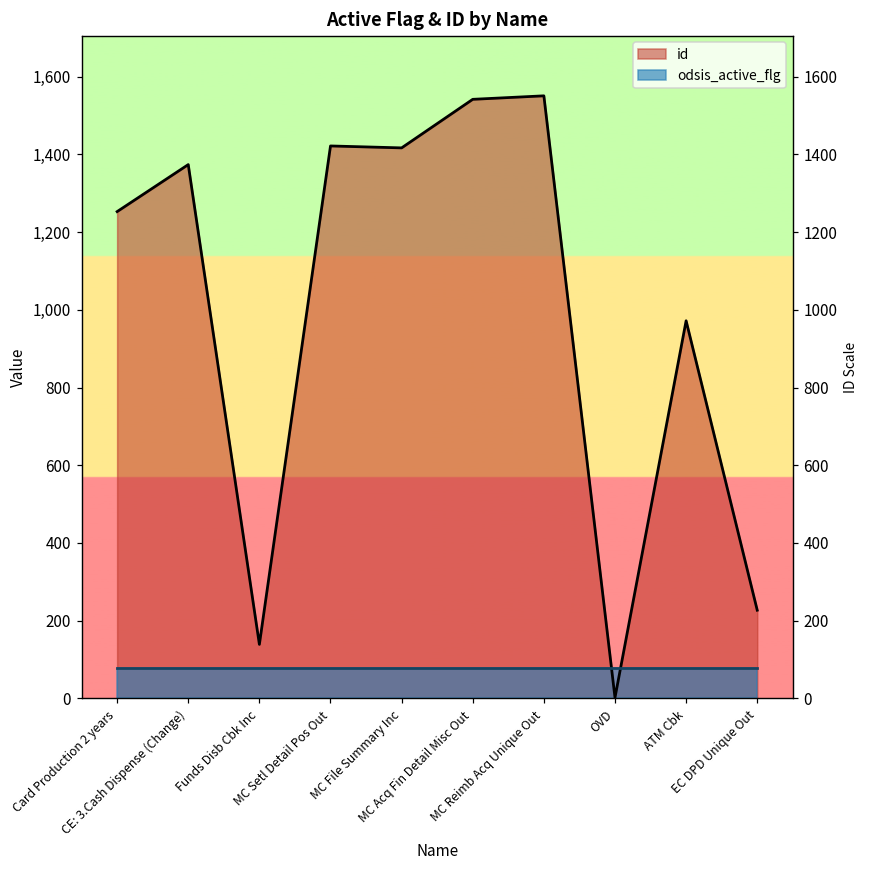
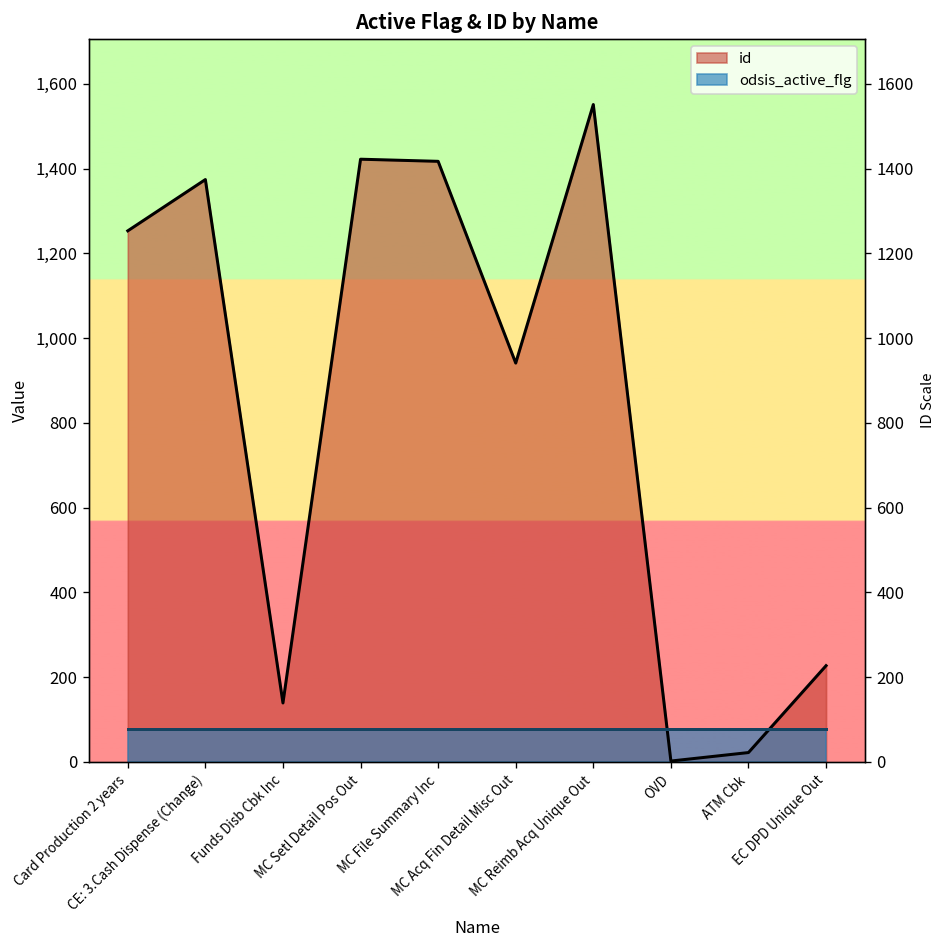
id, MC Acq Fin Detail Misc Out: 1,540 -> 940
id, ATM Cbk: 970 -> 20
